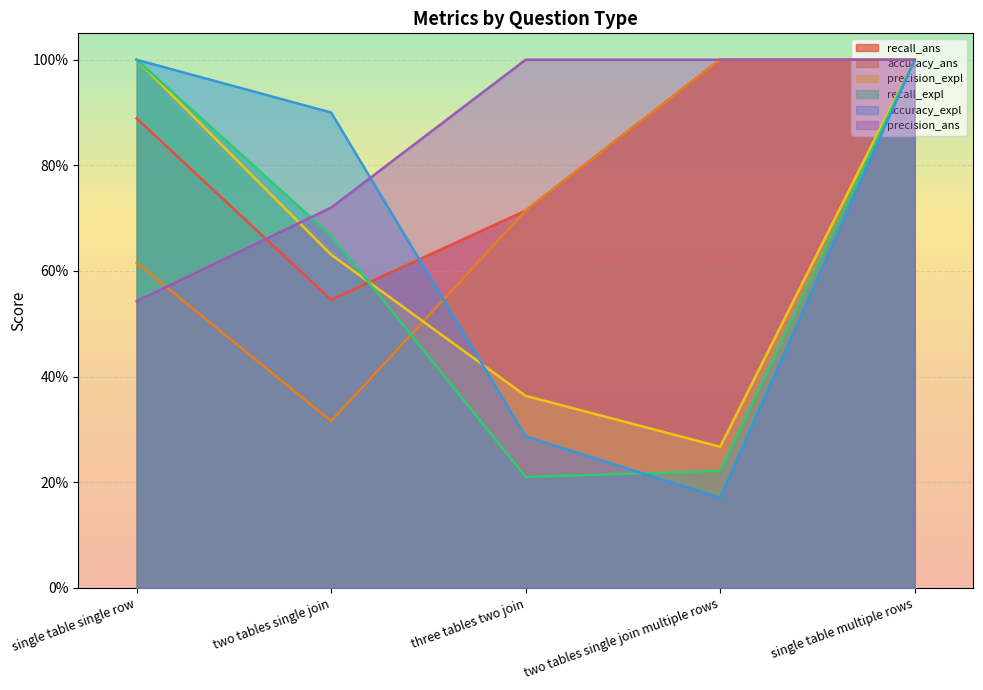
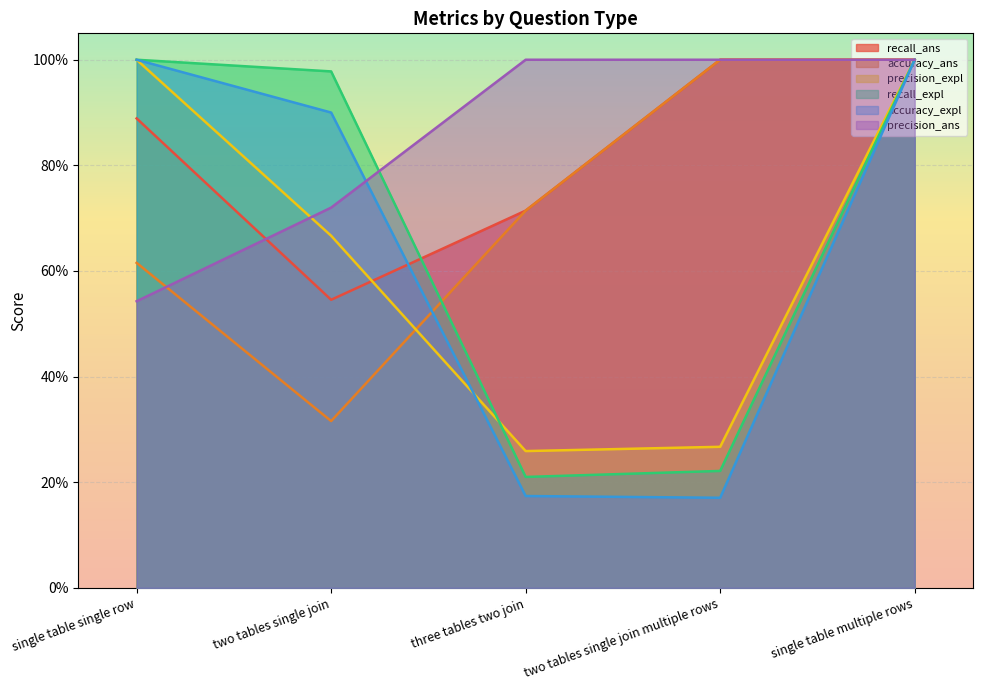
precision_expl, two tables single join: 63% -> 67%
recall_expl, two tables single join: 67% -> 98%
precision_expl, three tables two join: 36% -> 26%
accuracy_expl, three tables two join: 29% -> 17%
